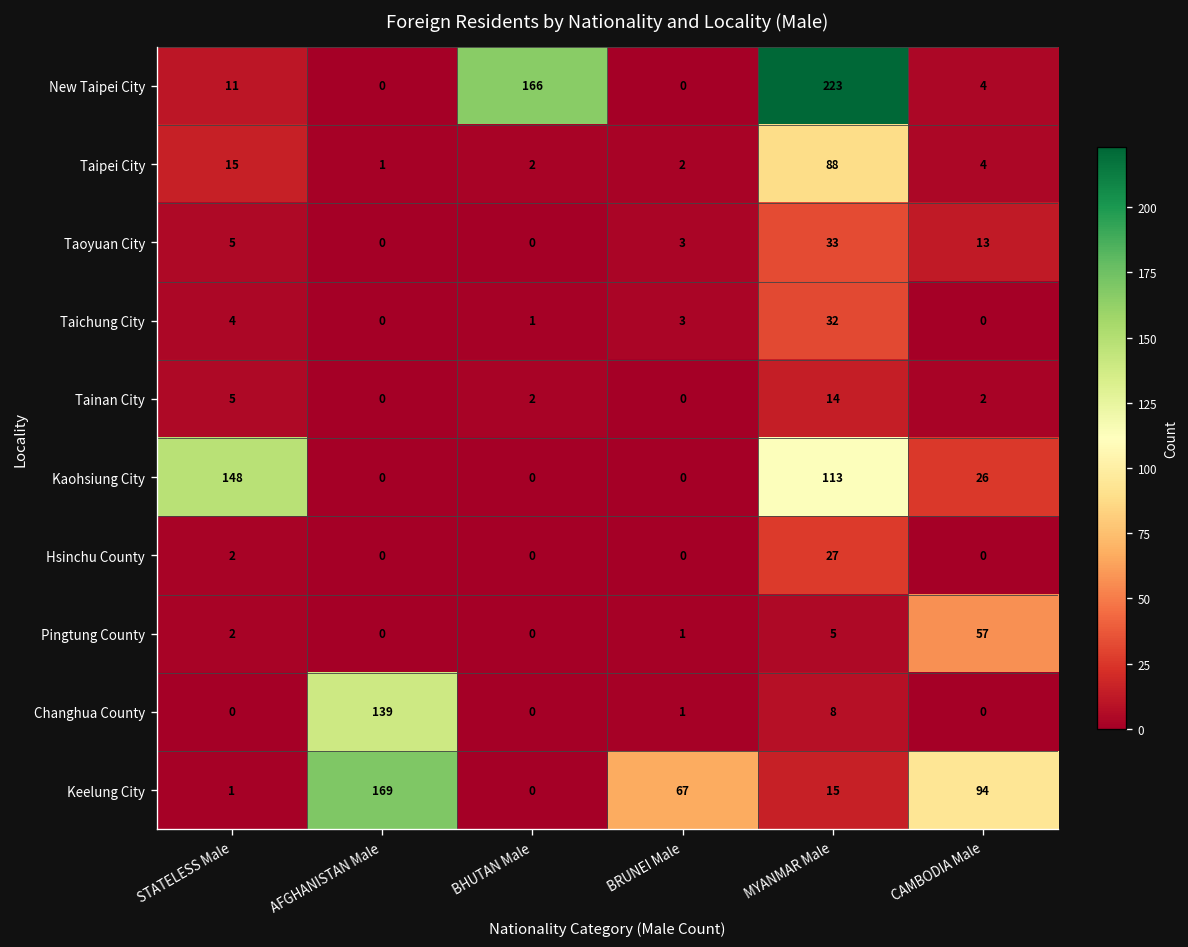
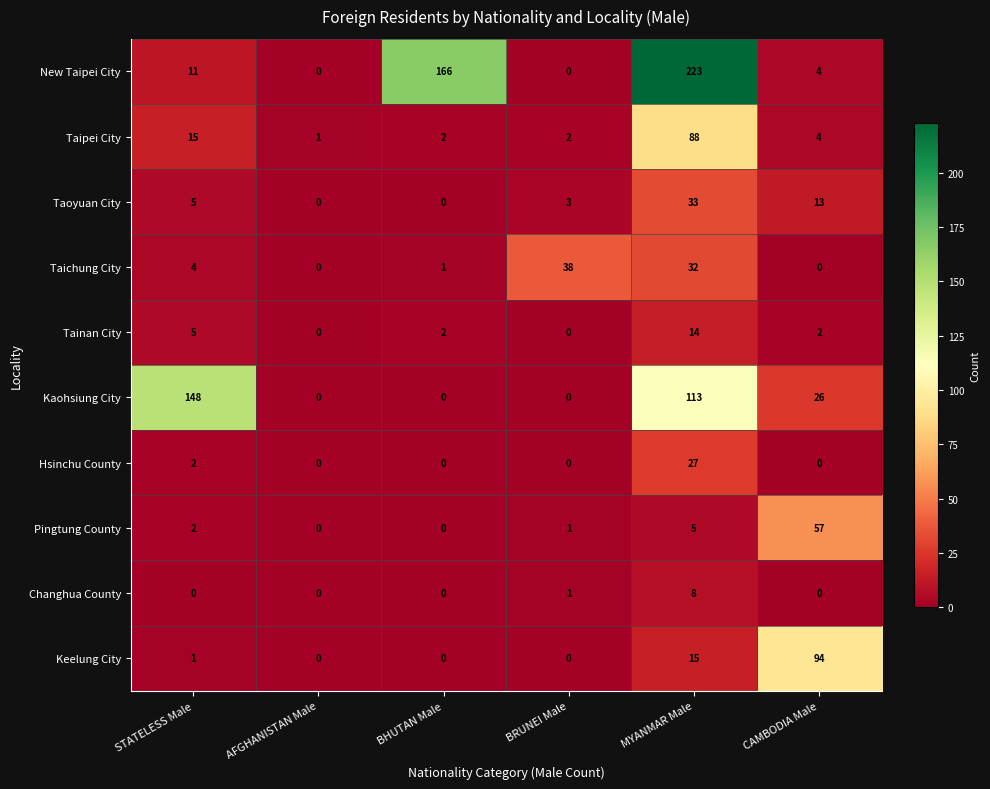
Taichung City, BRUNEI Male: 3 -> 38
Changhua County, AFGHANISTAN Male: 139 -> 0
Keelung City, AFGHANISTAN Male: 169 -> 0
Keelung City, BRUNEI Male: 67 -> 0
